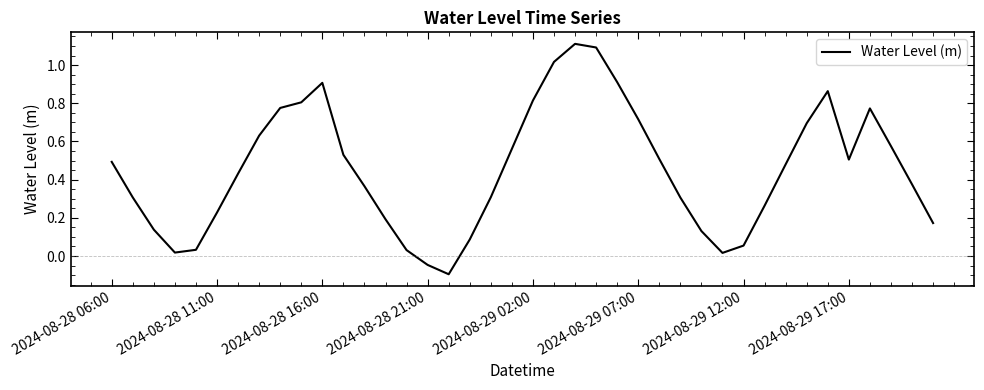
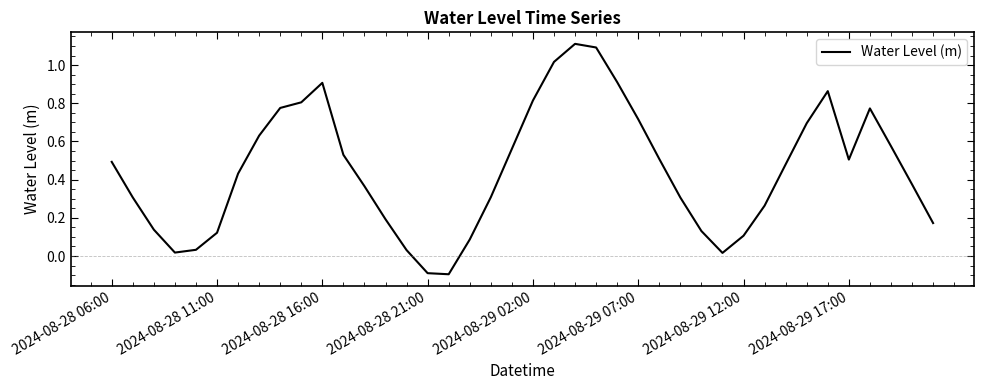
2024-08-28 11:00: 0.23 -> 0.12
2024-08-28 21:00: -0.05 -> -0.09
2024-08-29 12:00: 0.05 -> 0.11
